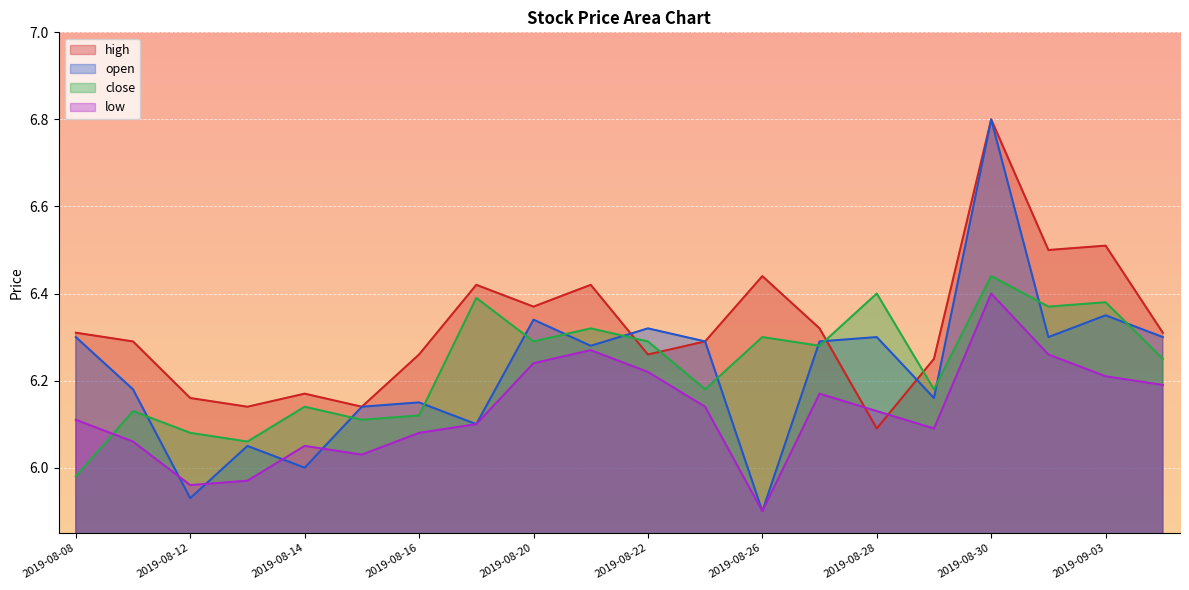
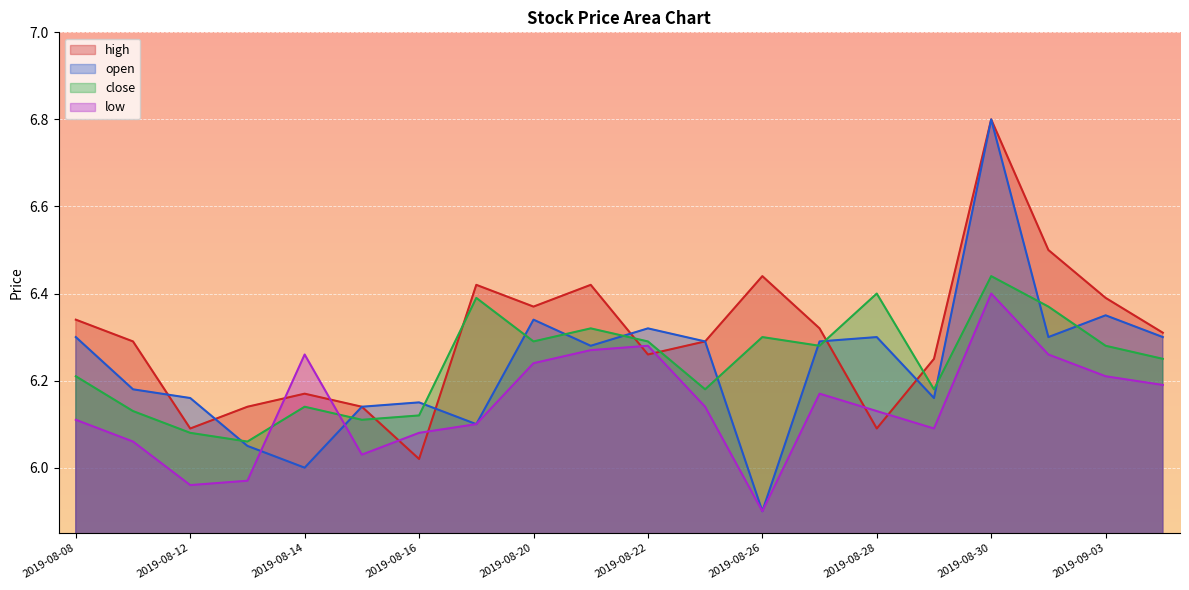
high, 2019-08-08: 6.31 -> 6.34
close, 2019-08-08: 5.98 -> 6.21
high, 2019-08-12: 6.16 -> 6.09
open, 2019-08-12: 5.93 -> 6.16
low, 2019-08-14: 6.05 -> 6.26
high, 2019-08-16: 6.26 -> 6.02
low, 2019-08-22: 6.22 -> 6.28
high, 2019-09-03: 6.51 -> 6.39
close, 2019-09-03: 6.38 -> 6.28
